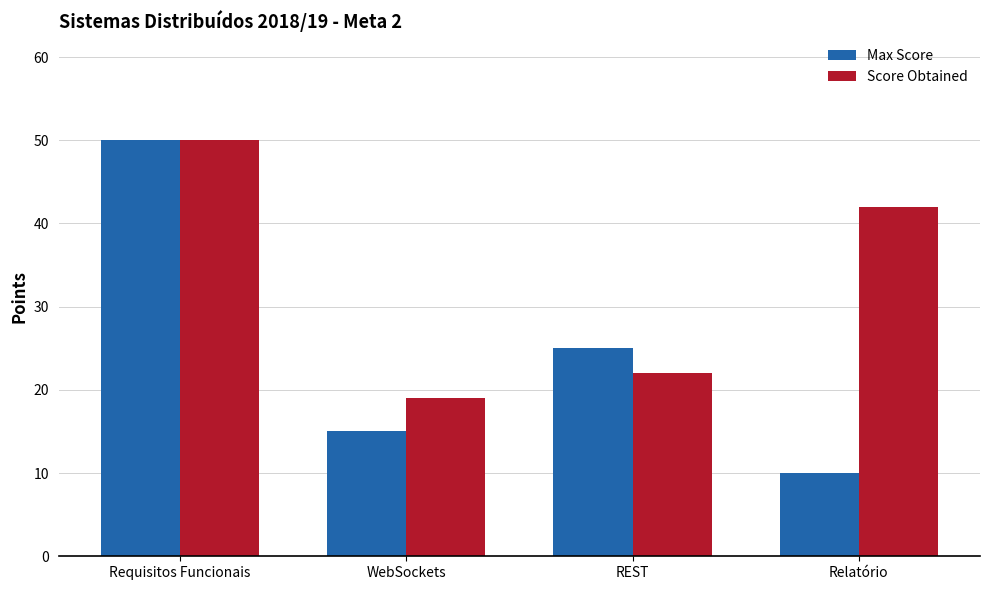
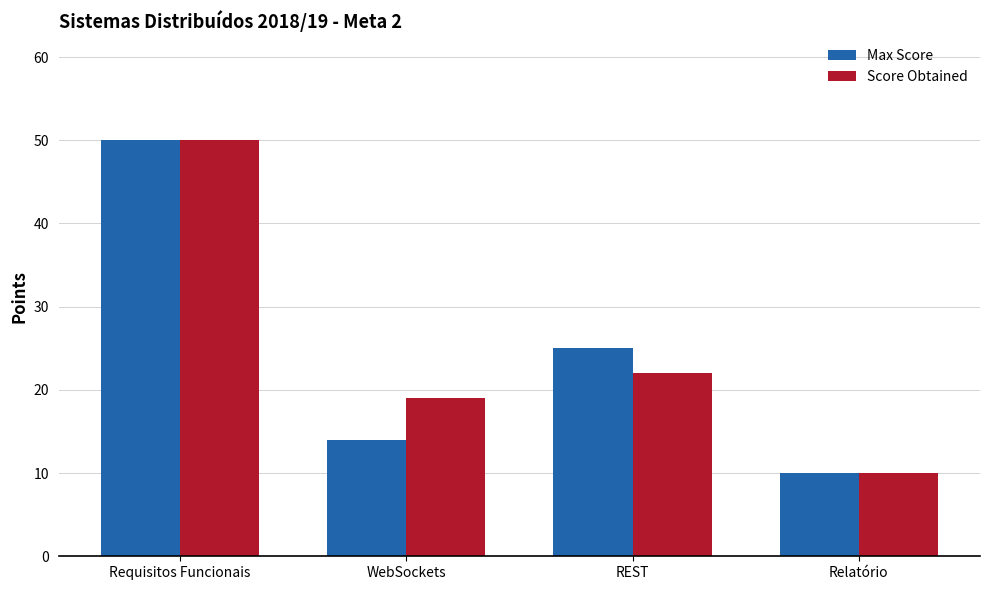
Max Score, WebSockets: 15 -> 14
Score Obtained, Relatório: 42 -> 10
